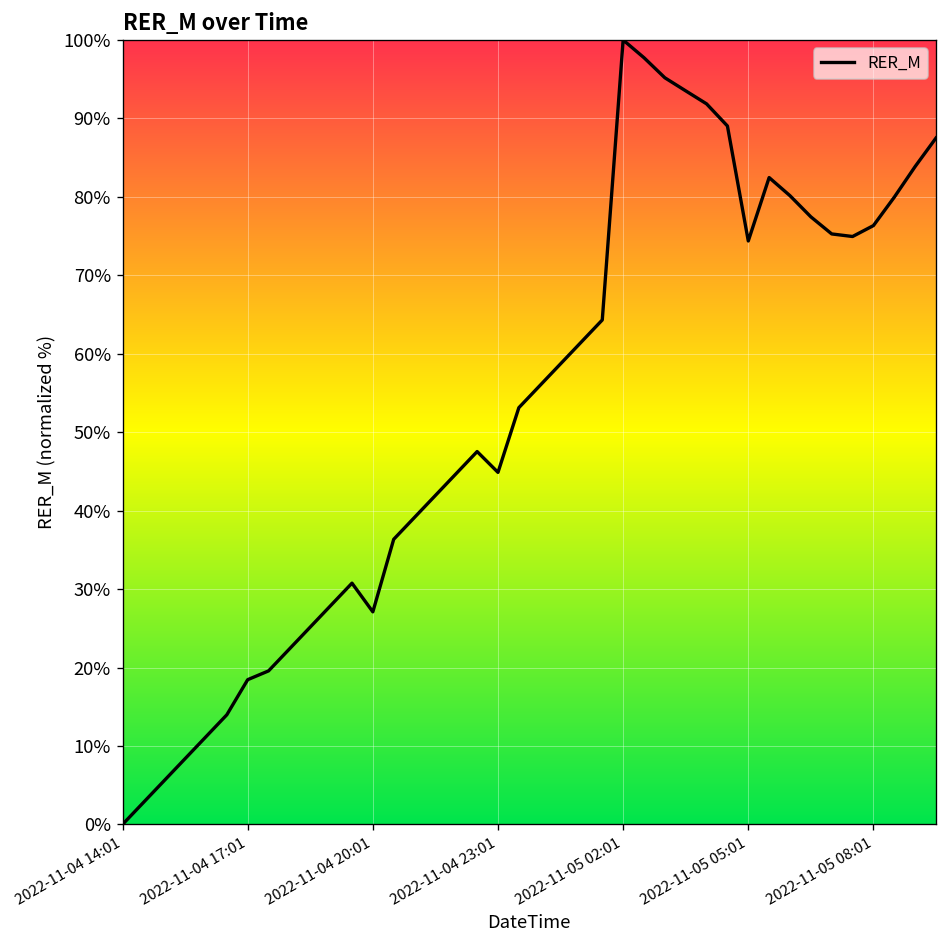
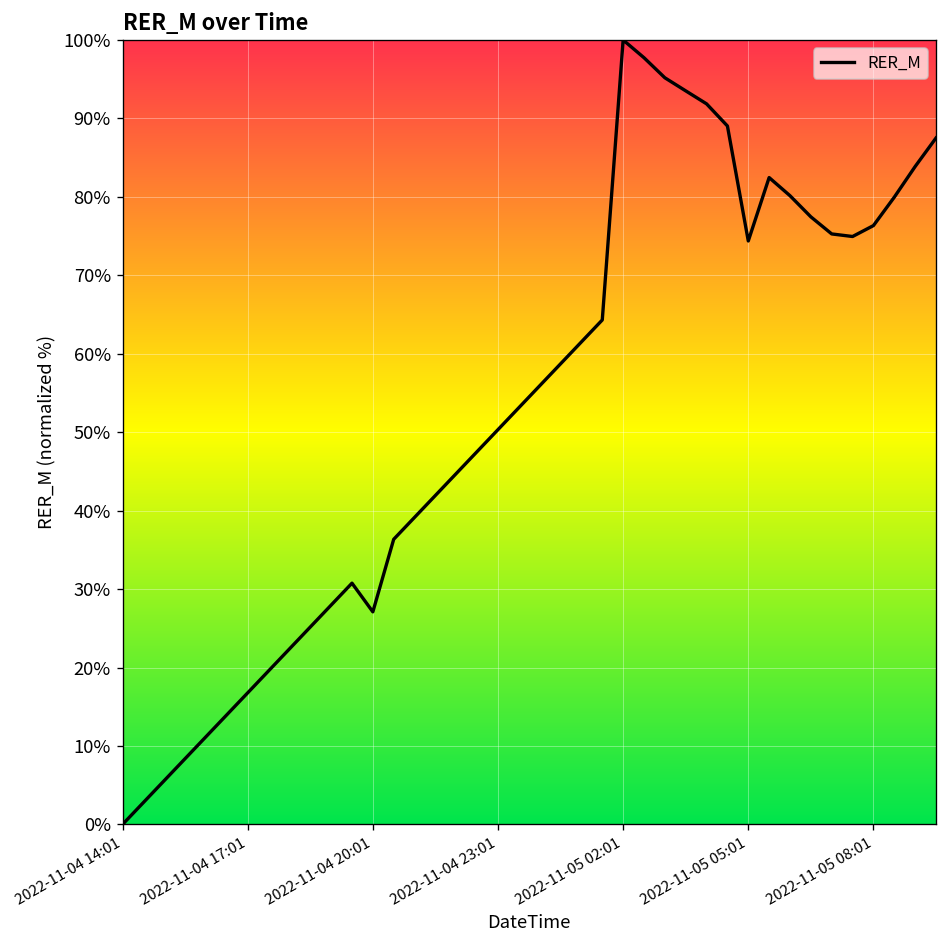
2022-11-04 17:01: 18% -> 17%
2022-11-04 23:01: 45% -> 50%
